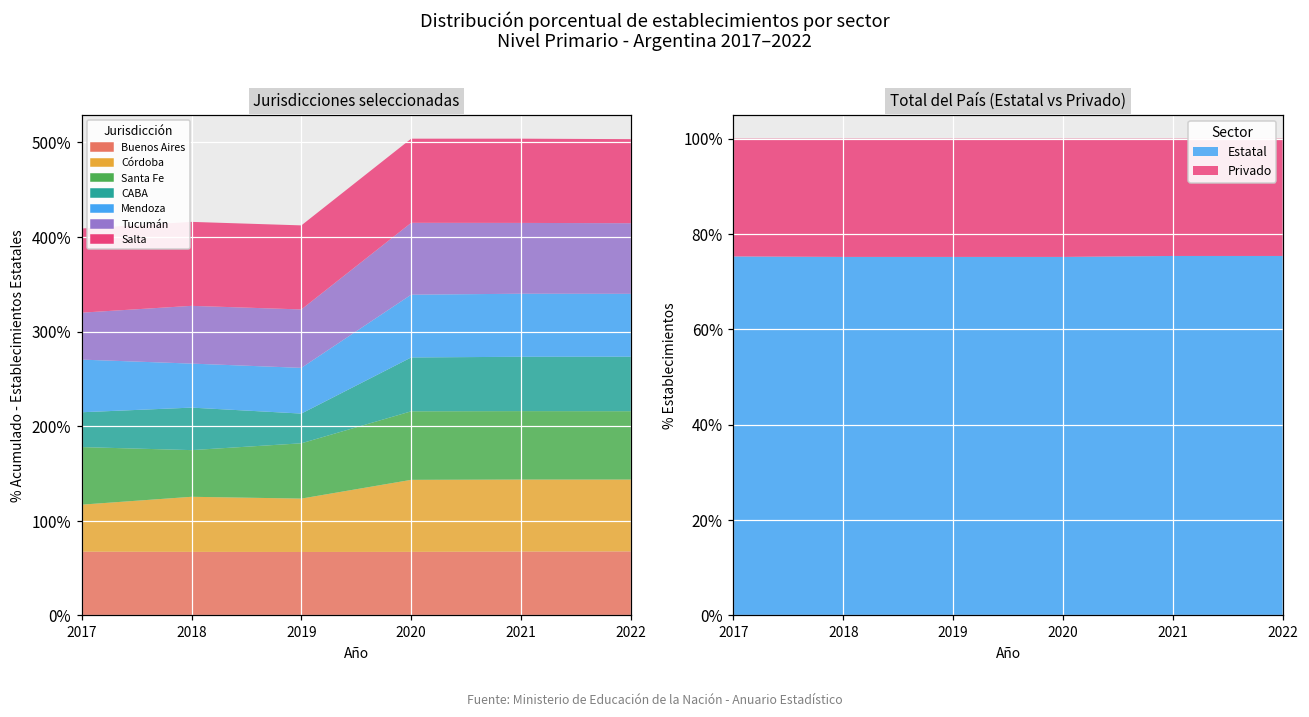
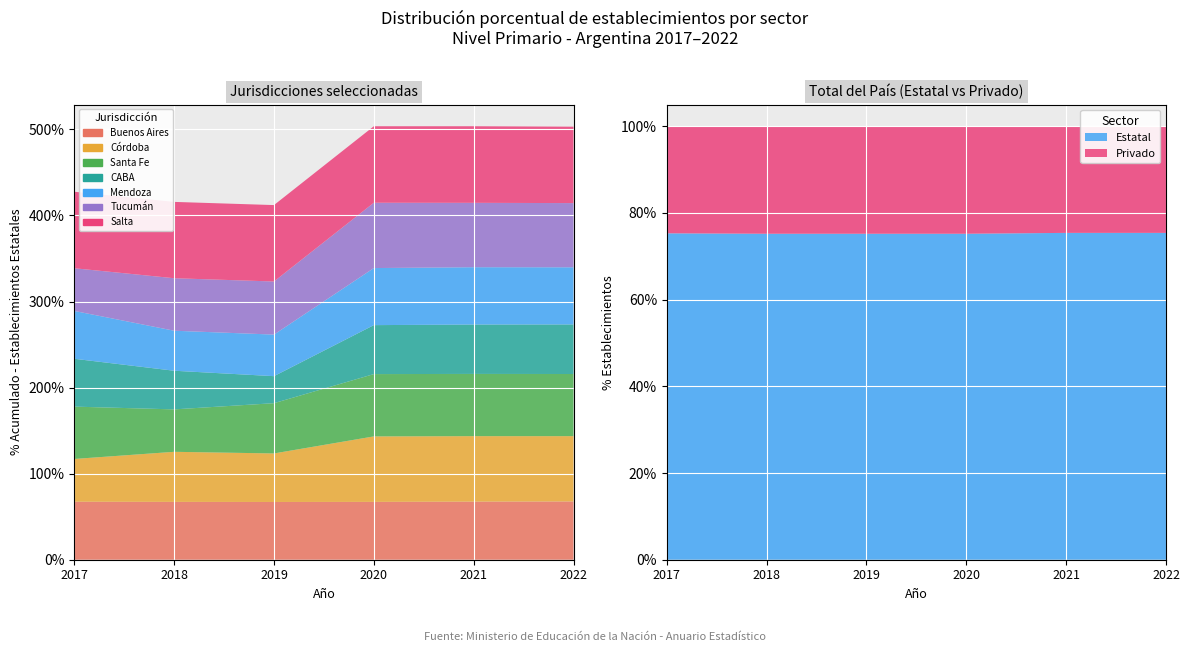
Jurisdicciones seleccionadas, CABA, 2017: 40% -> 60%
